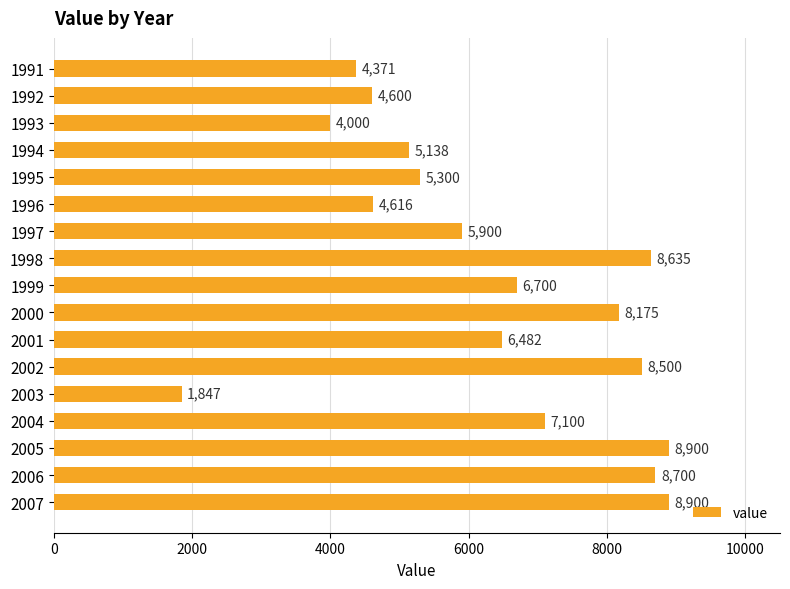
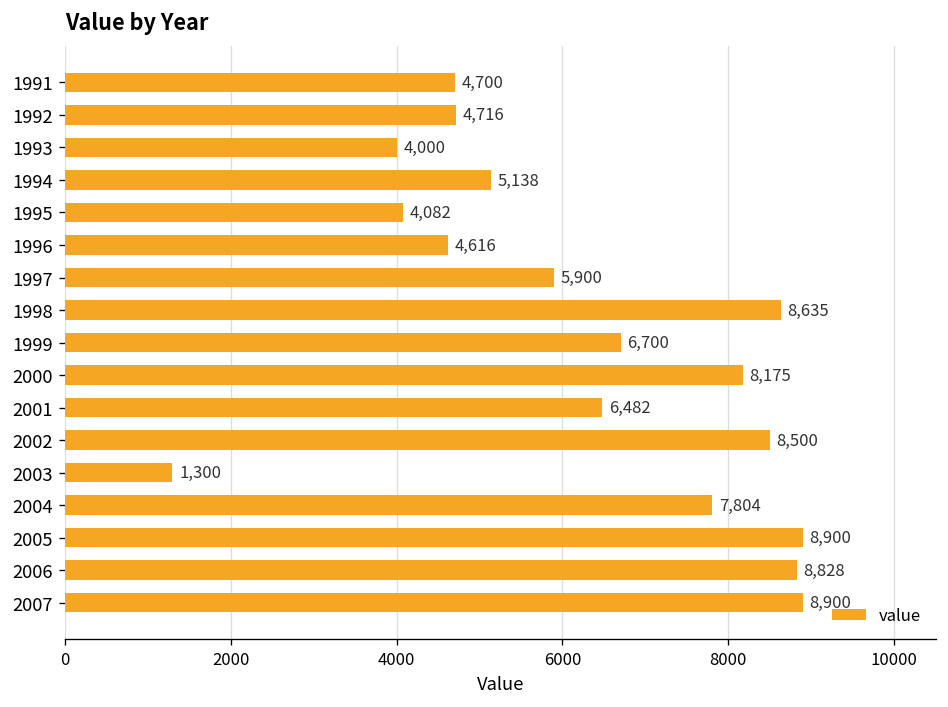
1991: 4,371 -> 4,700
1992: 4,600 -> 4,716
1995: 5,300 -> 4,082
2003: 1,847 -> 1,300
2004: 7,100 -> 7,804
2006: 8,700 -> 8,828
